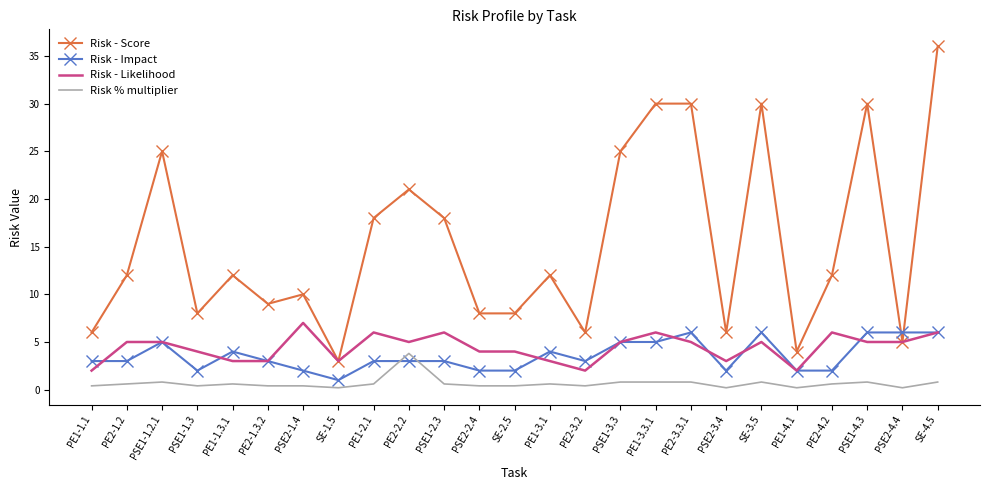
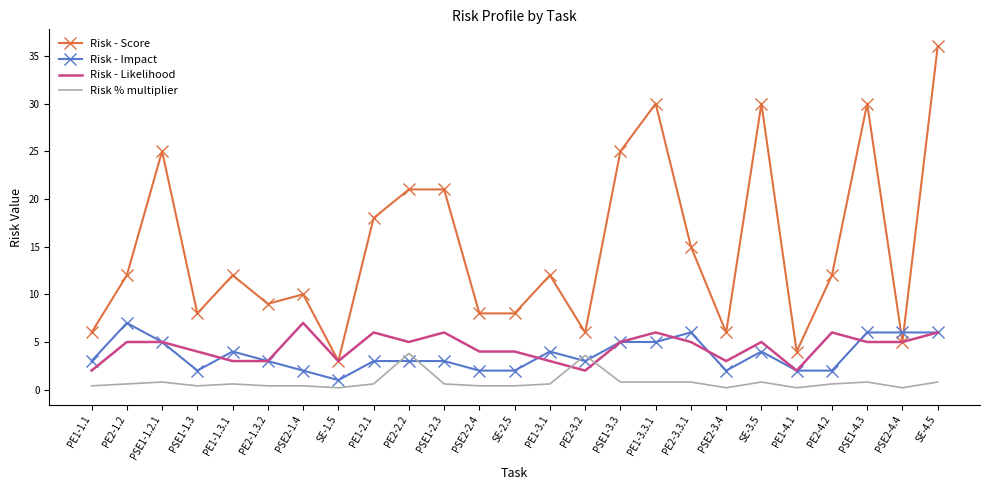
Risk - Impact, PE2-1.2: 3 -> 7
Risk - Score, PSE1-2.3: 18 -> 21
Risk % multiplier, PE2-3.2: 0 -> 4
Risk - Score, PE2-3.3.1: 30 -> 15
Risk - Impact, SE-3.5: 6 -> 4
